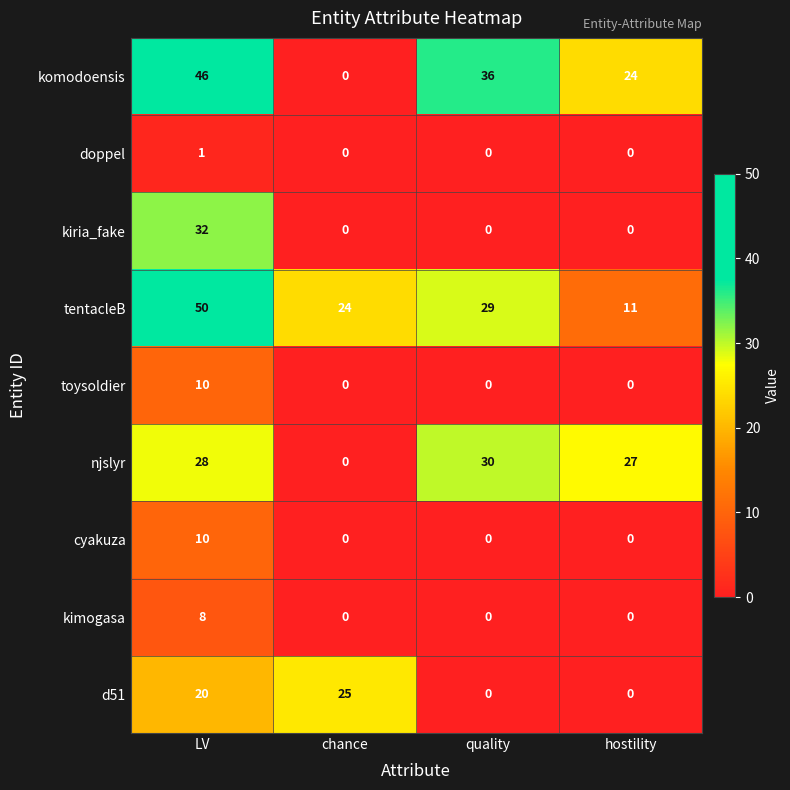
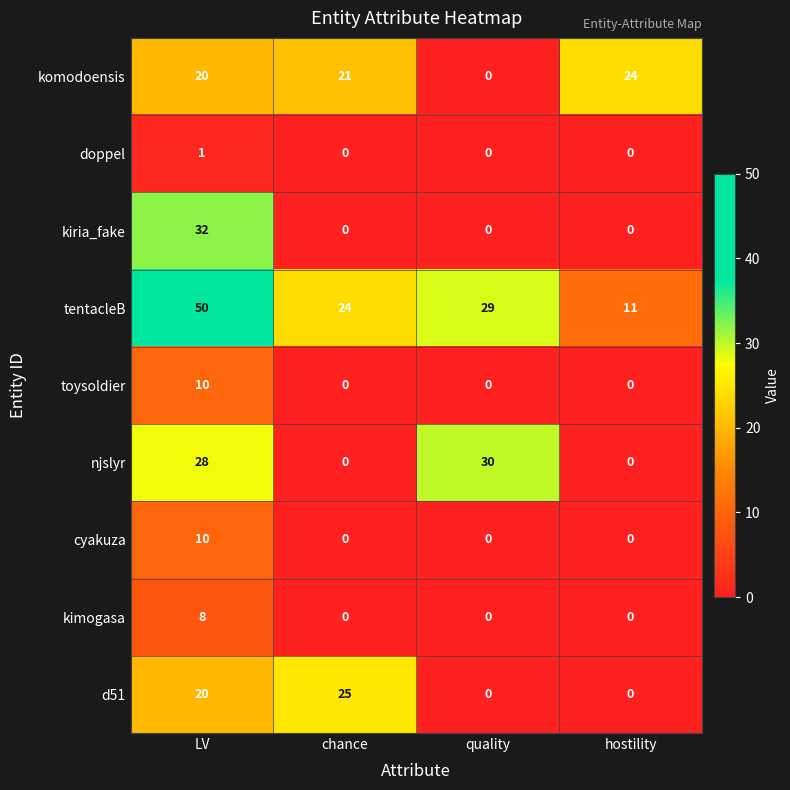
komodoensis, LV: 46 -> 20
komodoensis, chance: 0 -> 21
komodoensis, quality: 36 -> 0
njslyr, hostility: 27 -> 0
